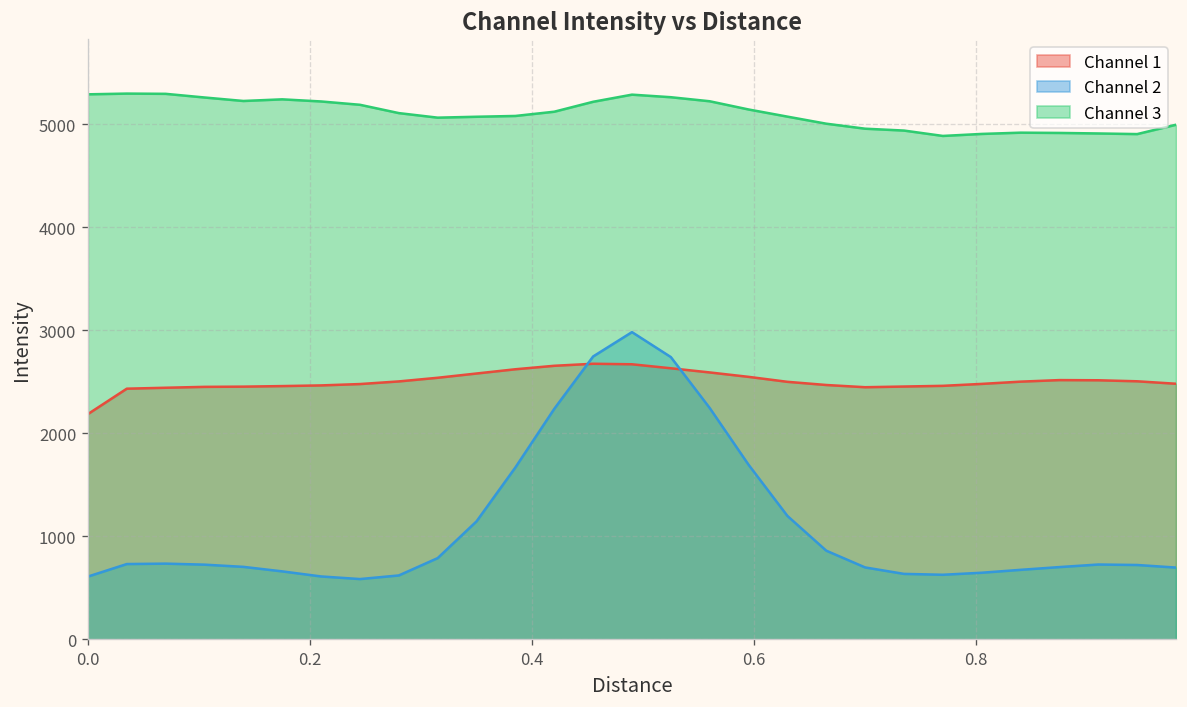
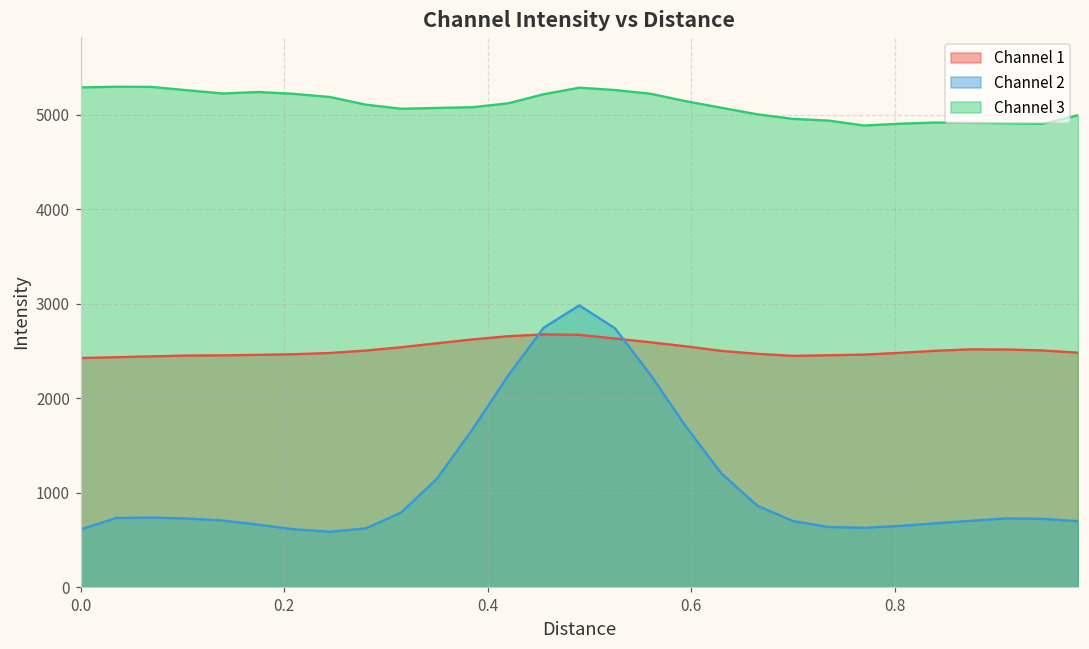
Channel 1, 0.0: 2200 -> 2400
